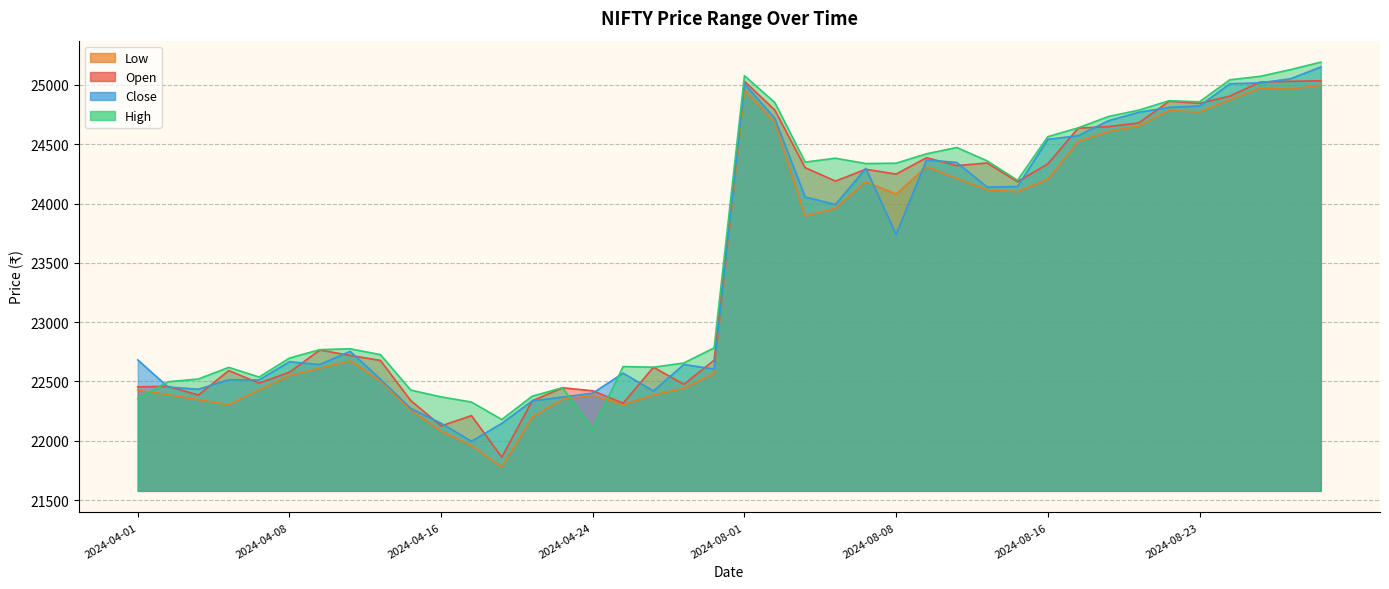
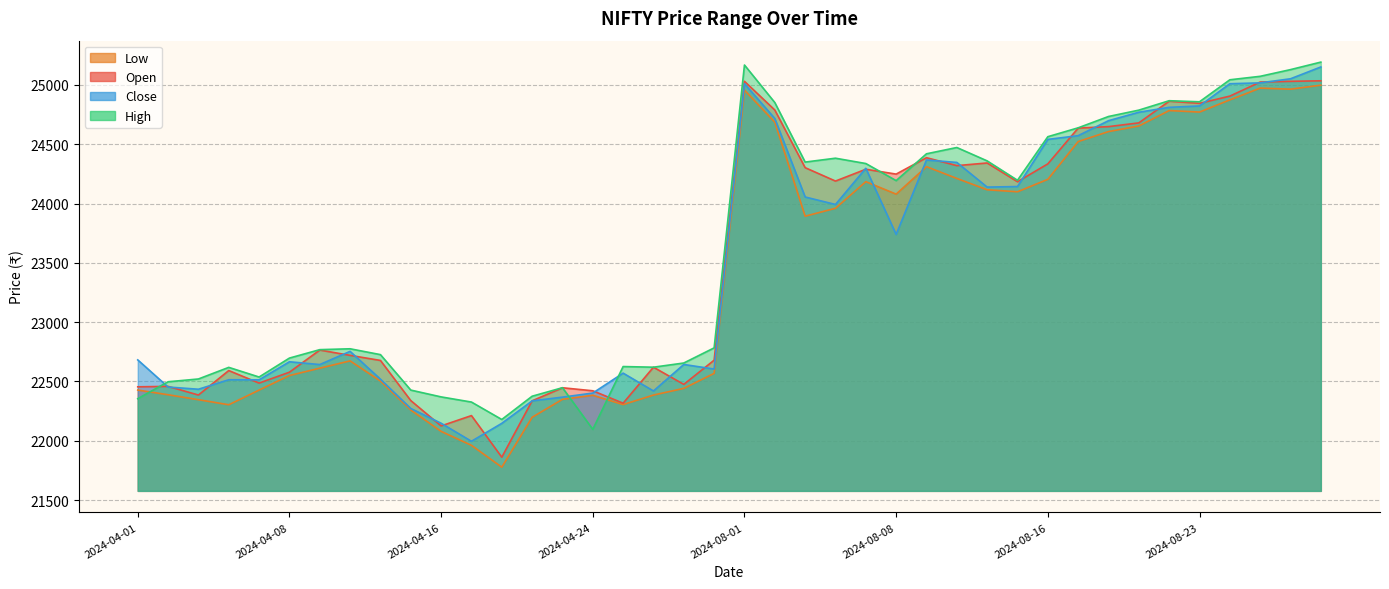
High, 2024-08-01: 25080 -> 25170
High, 2024-08-08: 24340 -> 24190
